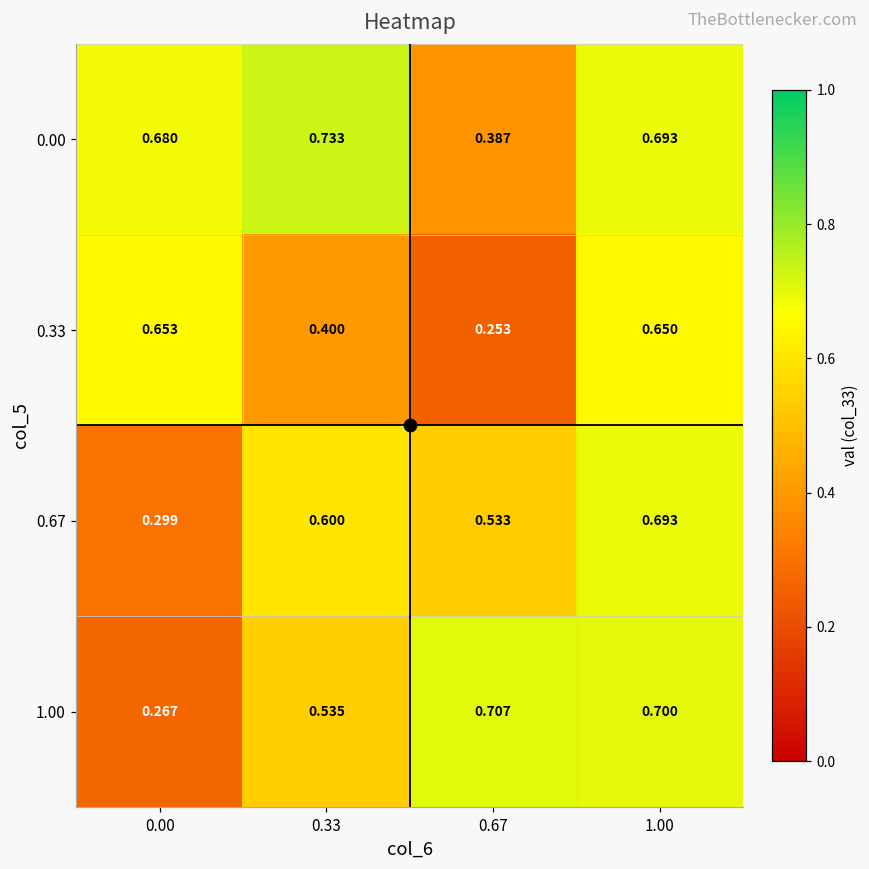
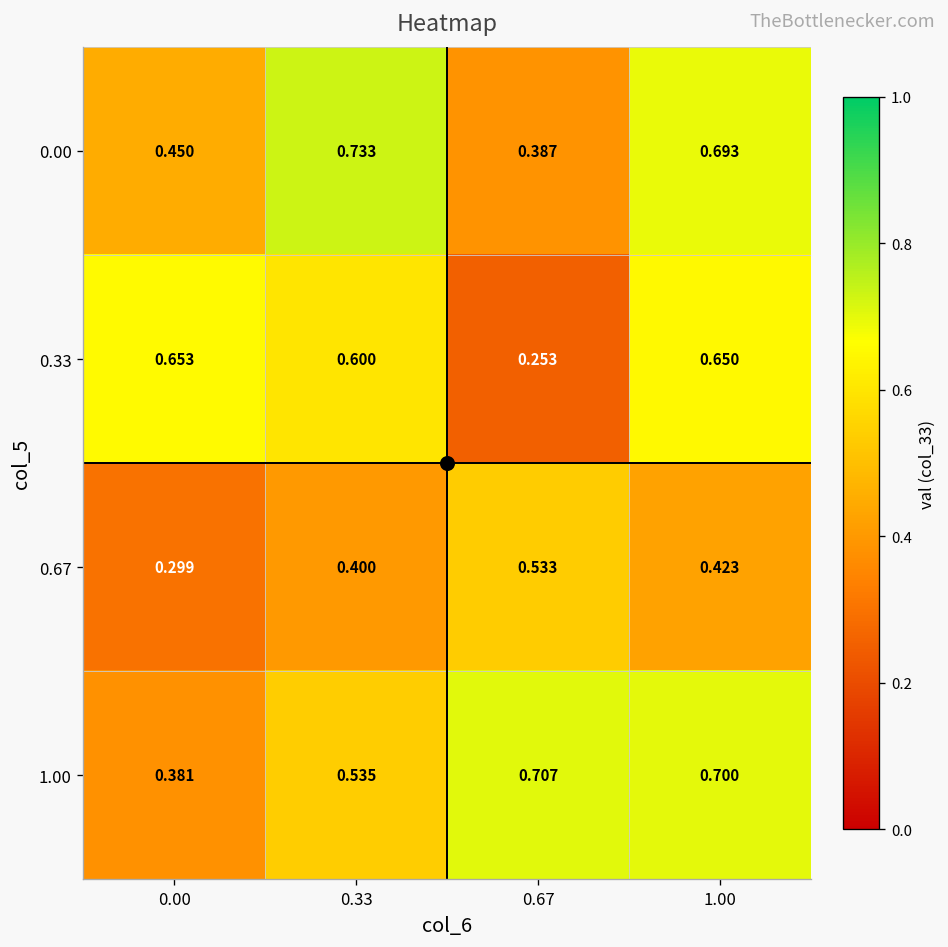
0.00, 0.00: 0.680 -> 0.450
0.33, 0.33: 0.400 -> 0.600
0.67, 0.33: 0.600 -> 0.400
0.67, 1.00: 0.693 -> 0.423
1.00, 0.00: 0.267 -> 0.381
